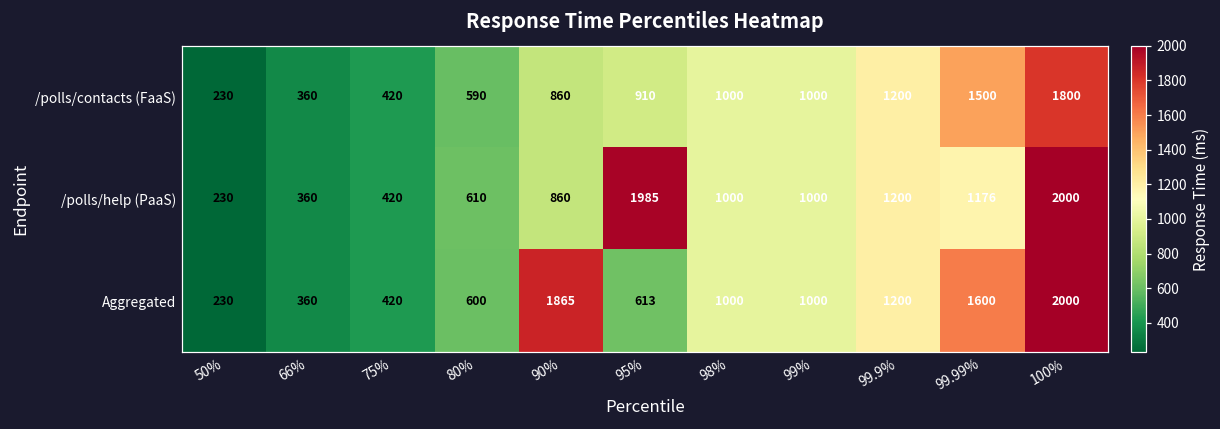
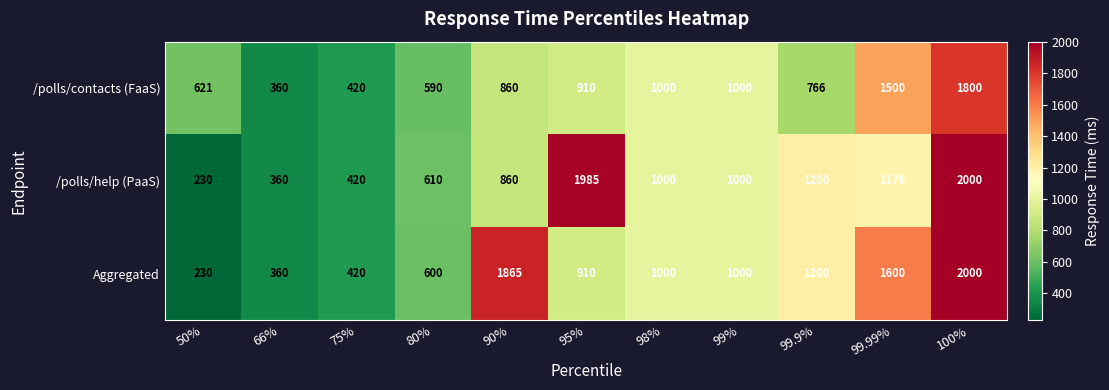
/polls/contacts (FaaS), 50%: 230 -> 621
/polls/contacts (FaaS), 99.9%: 1200 -> 766
Aggregated, 95%: 613 -> 910
